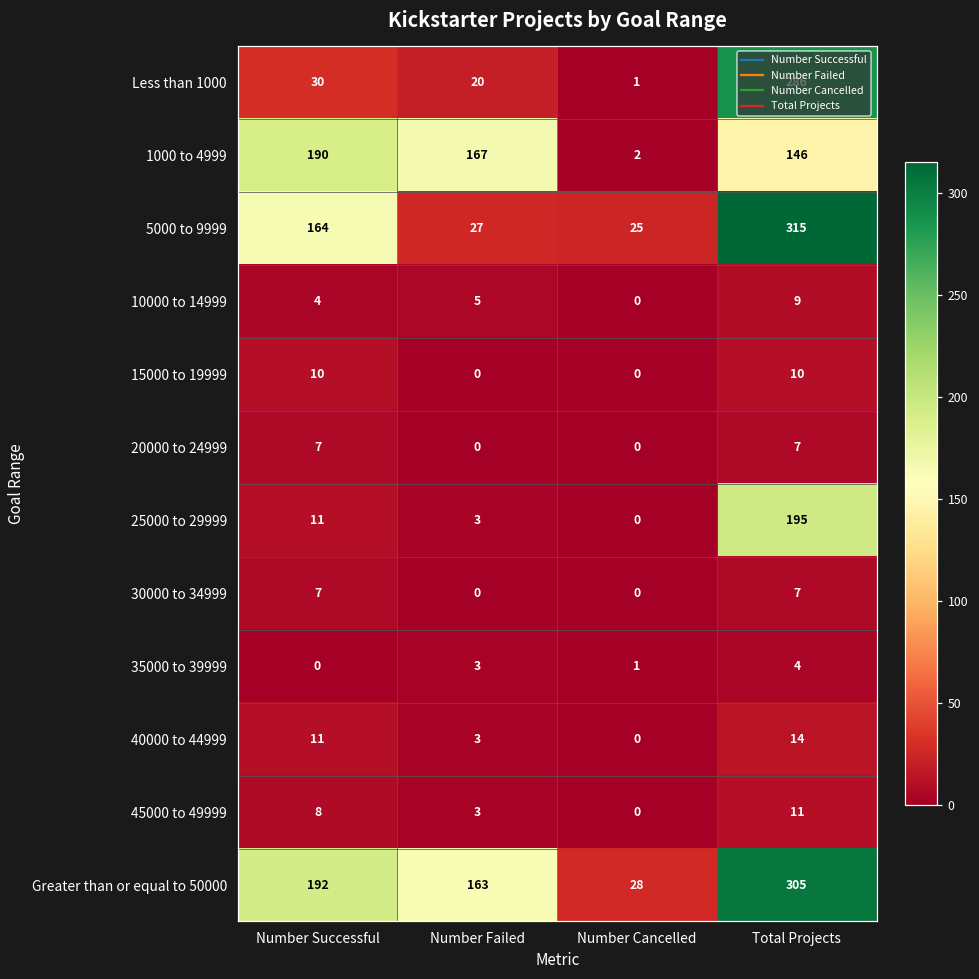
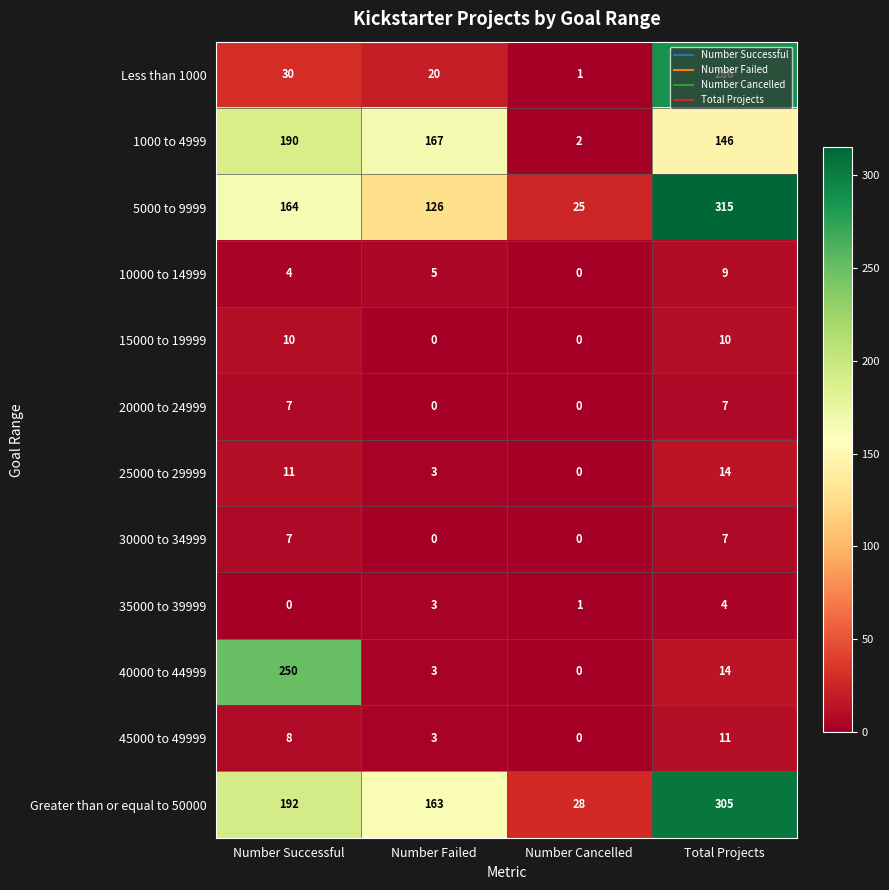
5000 to 9999, Number Failed: 27 -> 126
25000 to 29999, Total Projects: 195 -> 14
40000 to 44999, Number Successful: 11 -> 250
